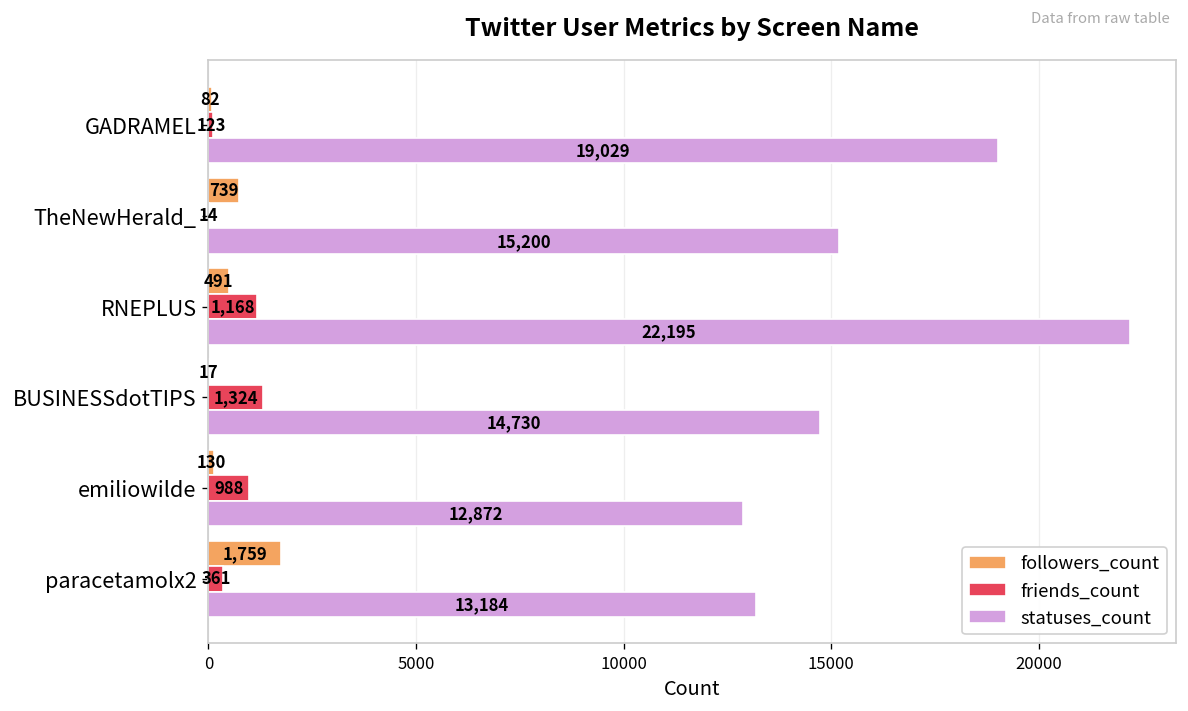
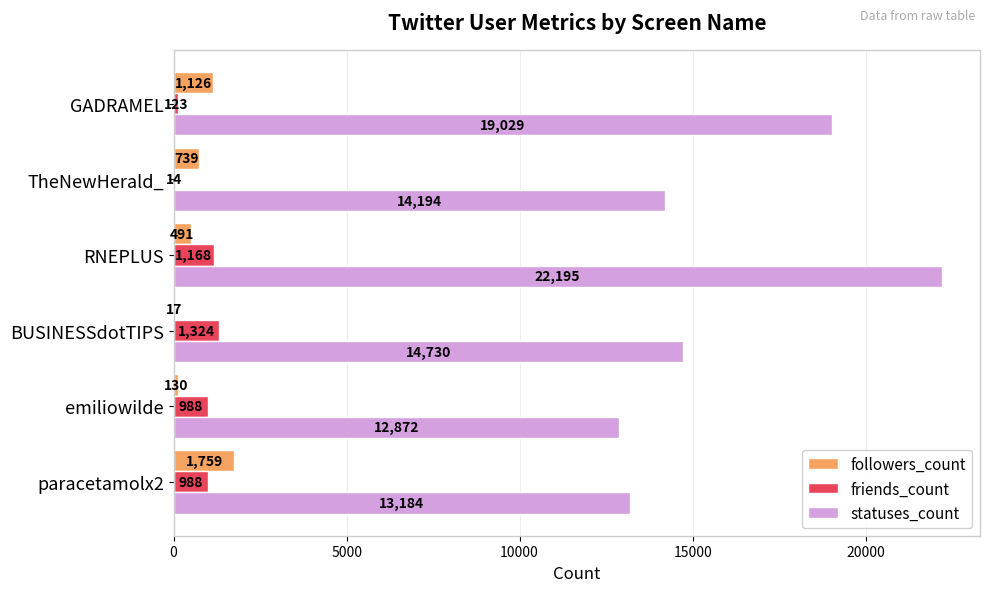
followers_count, GADRAMEL: 82 -> 1,126
statuses_count, TheNewHerald_: 15,200 -> 14,194
friends_count, paracetamolx2: 361 -> 988
